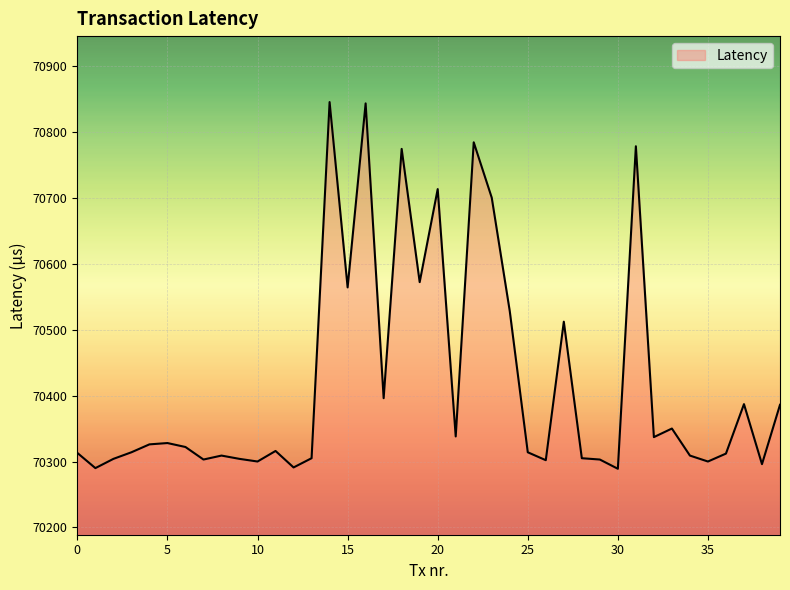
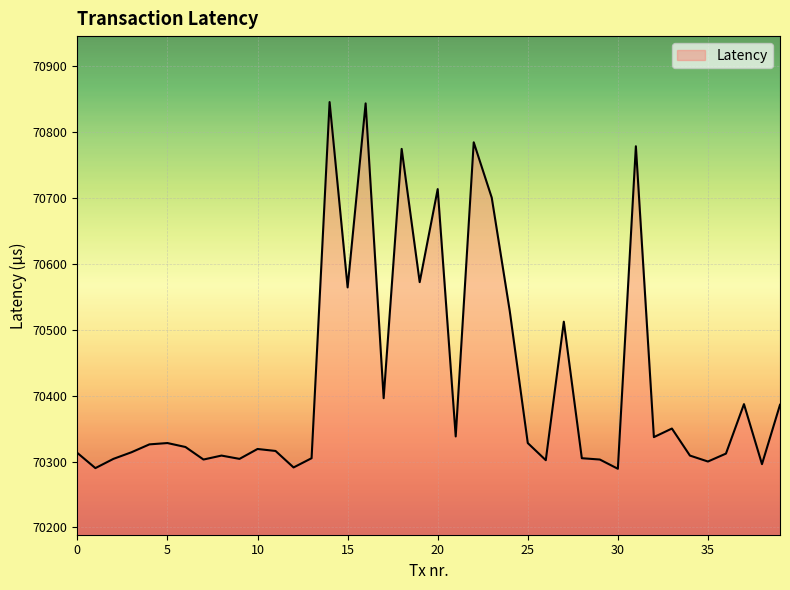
10: 70300 -> 70320
25: 70310 -> 70330
